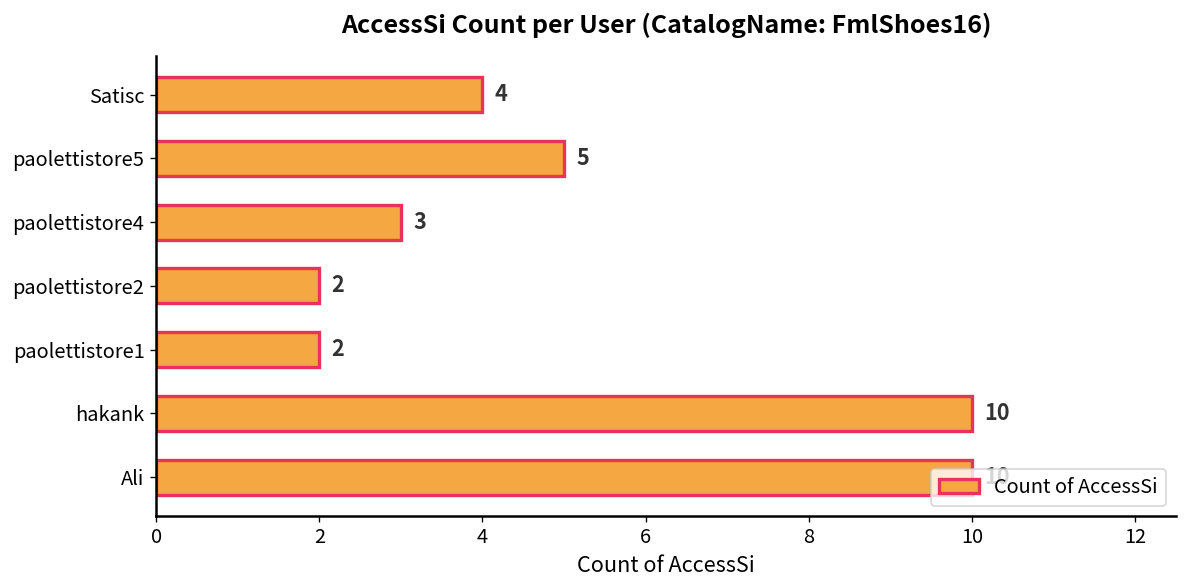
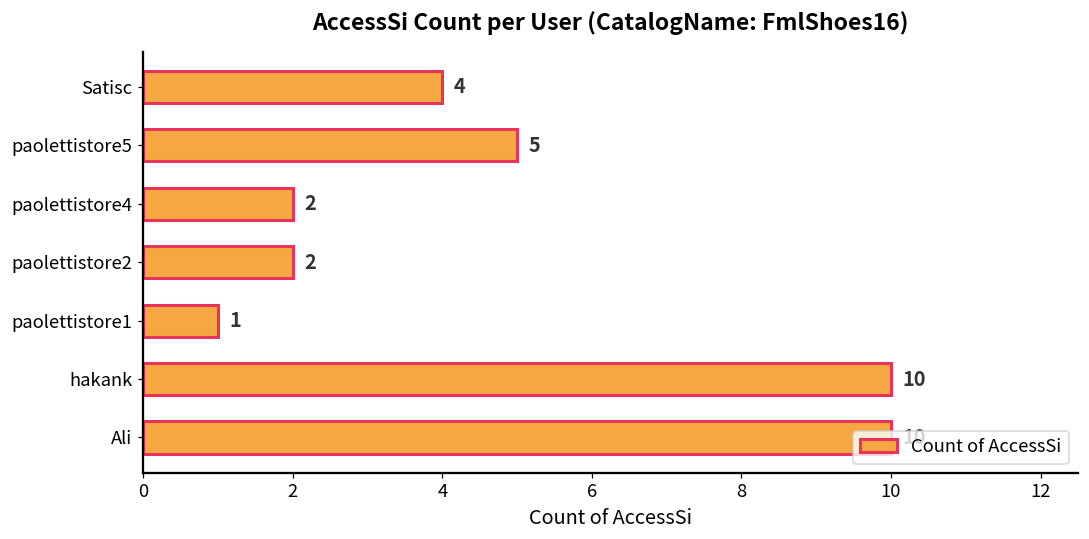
paolettistore4: 3 -> 2
paolettistore1: 2 -> 1
